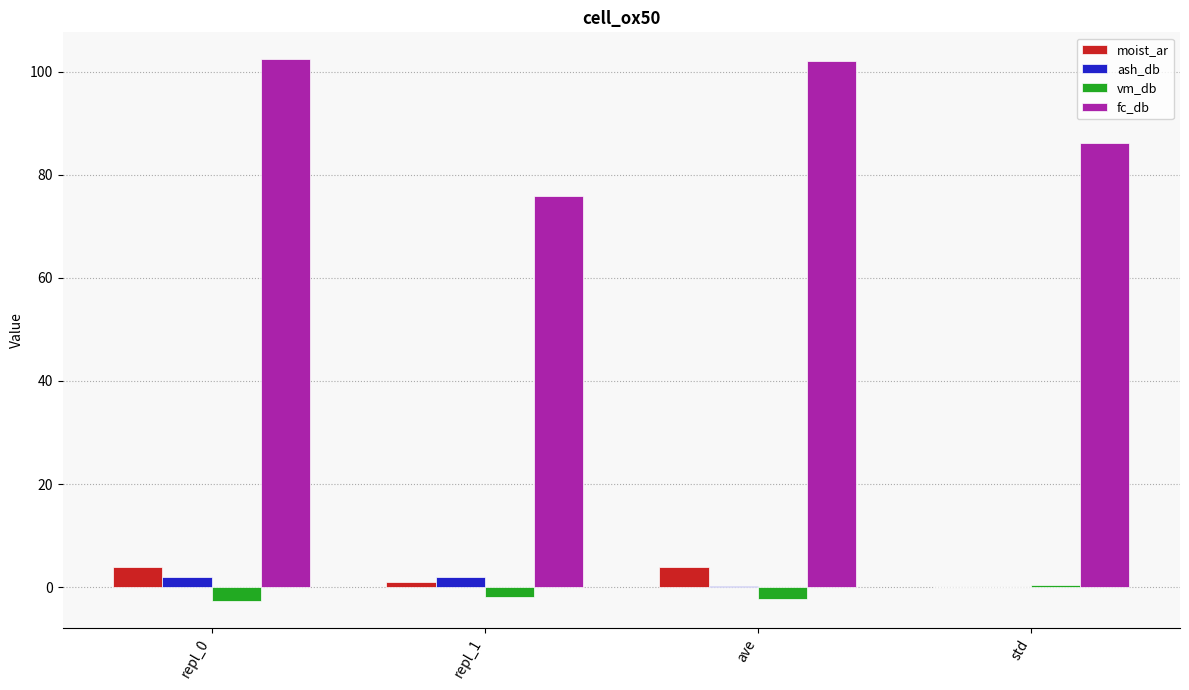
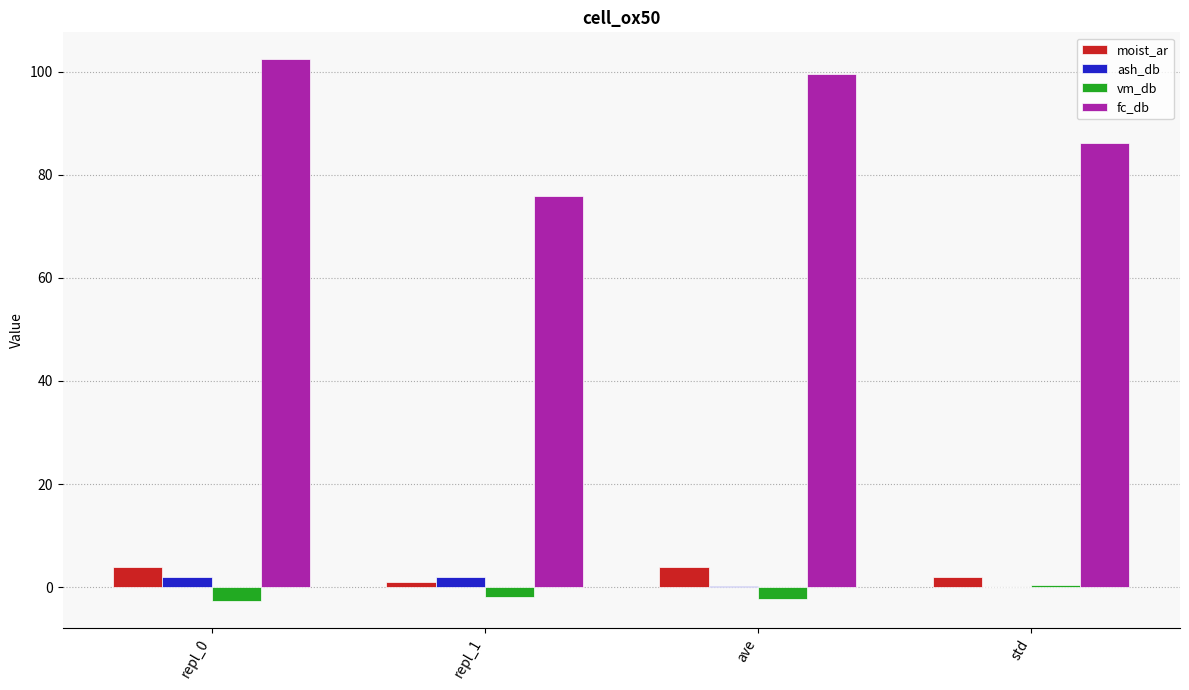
fc_db, ave: 102 -> 100
moist_ar, std: 0 -> 2
